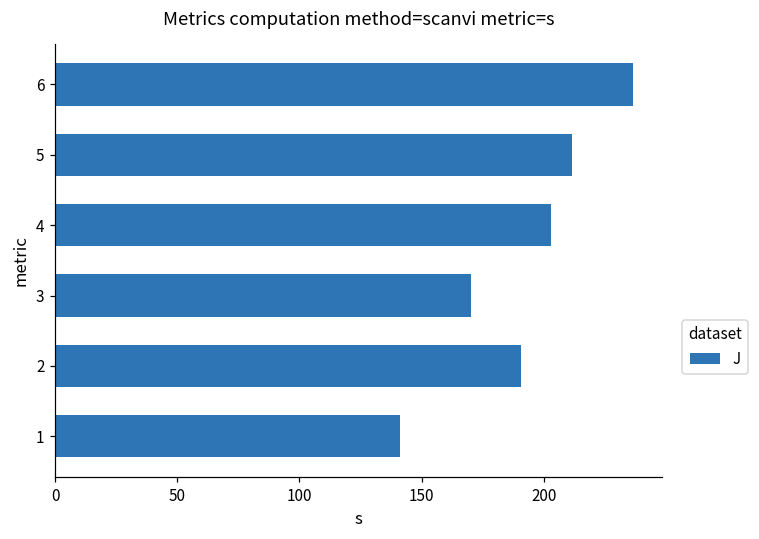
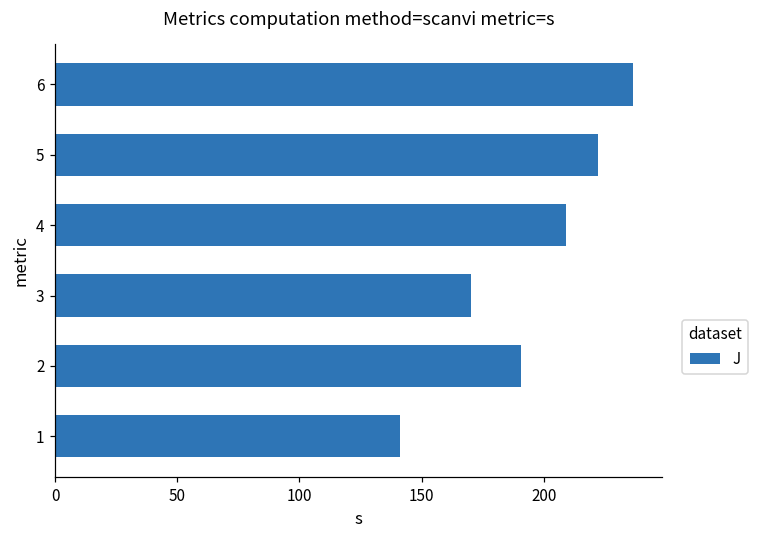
5: 212 -> 222
4: 203 -> 209
